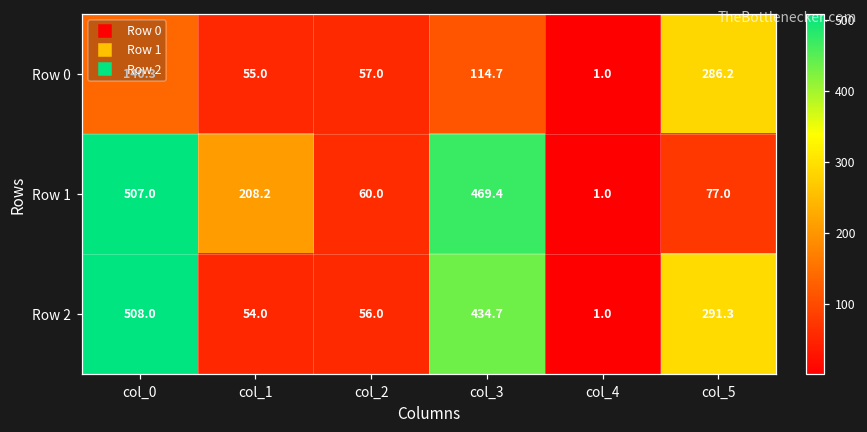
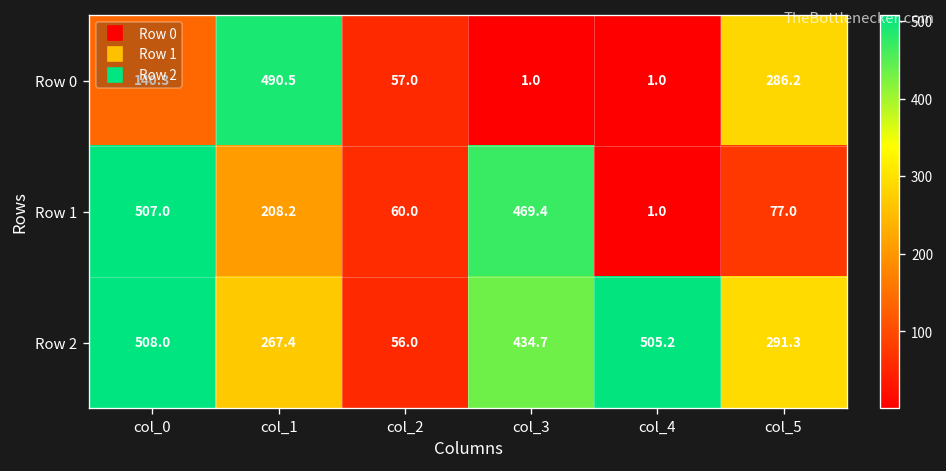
Row 0, col_1: 55.0 -> 490.5
Row 0, col_3: 114.7 -> 1.0
Row 2, col_1: 54.0 -> 267.4
Row 2, col_4: 1.0 -> 505.2
